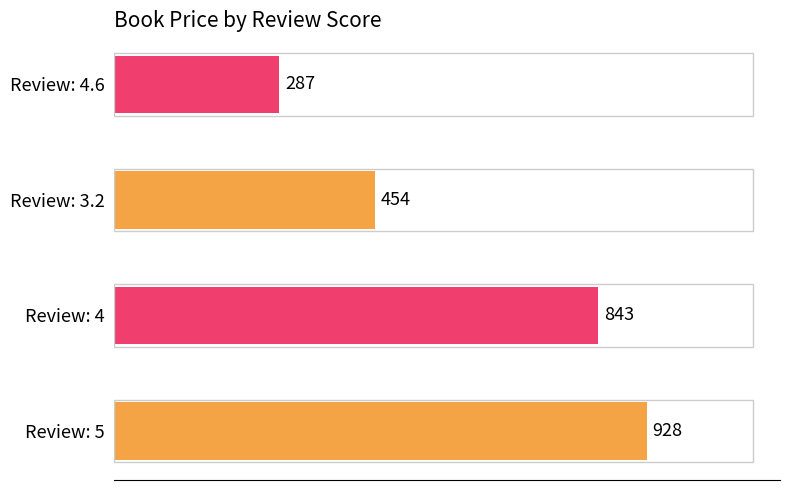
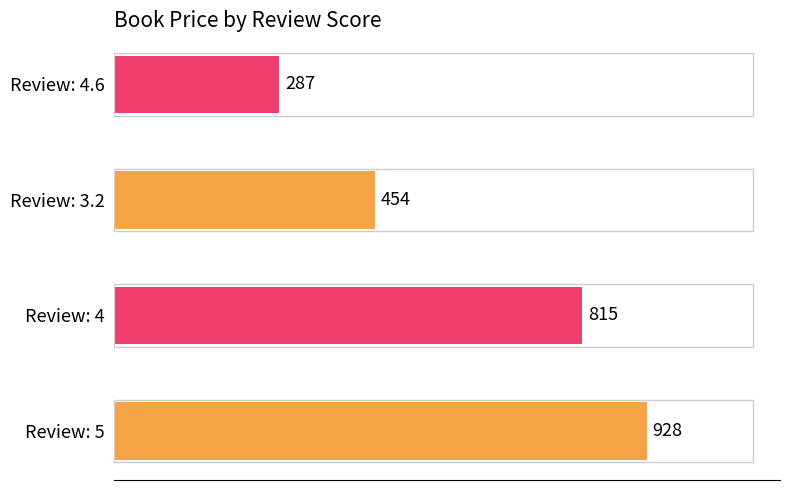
Review: 4: 843 -> 815
